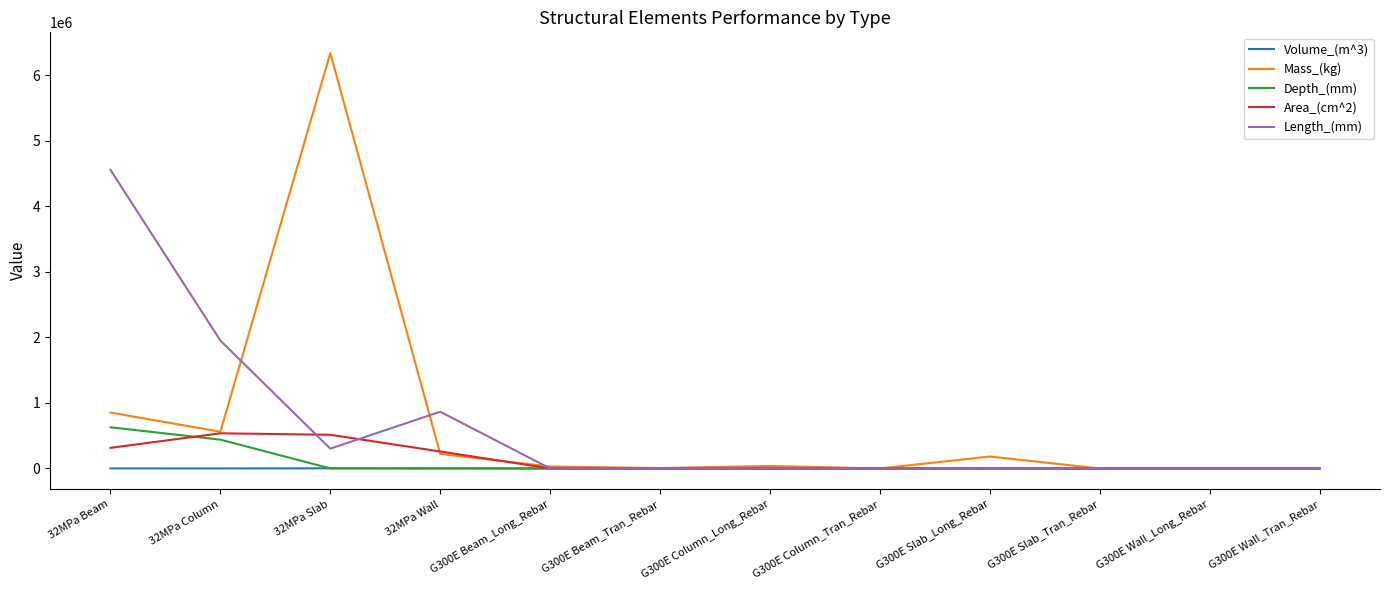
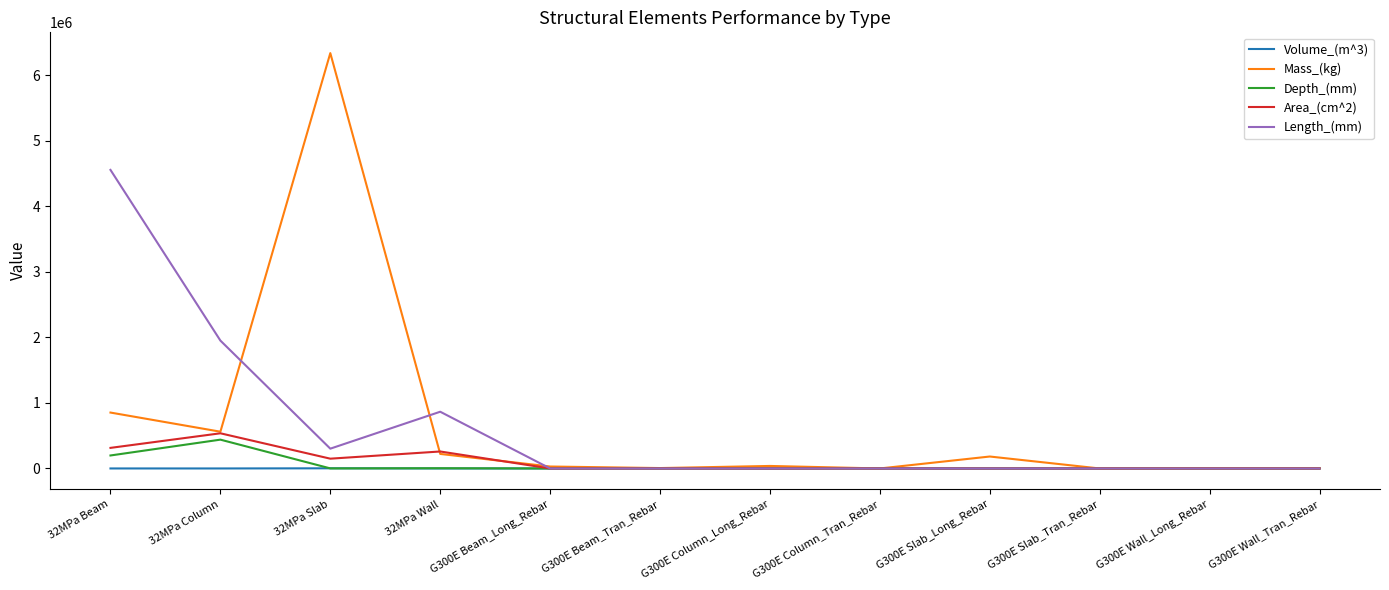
Depth_(mm), 32MPa Beam: 600000 -> 200000
Area_(cm^2), 32MPa Slab: 500000 -> 100000
